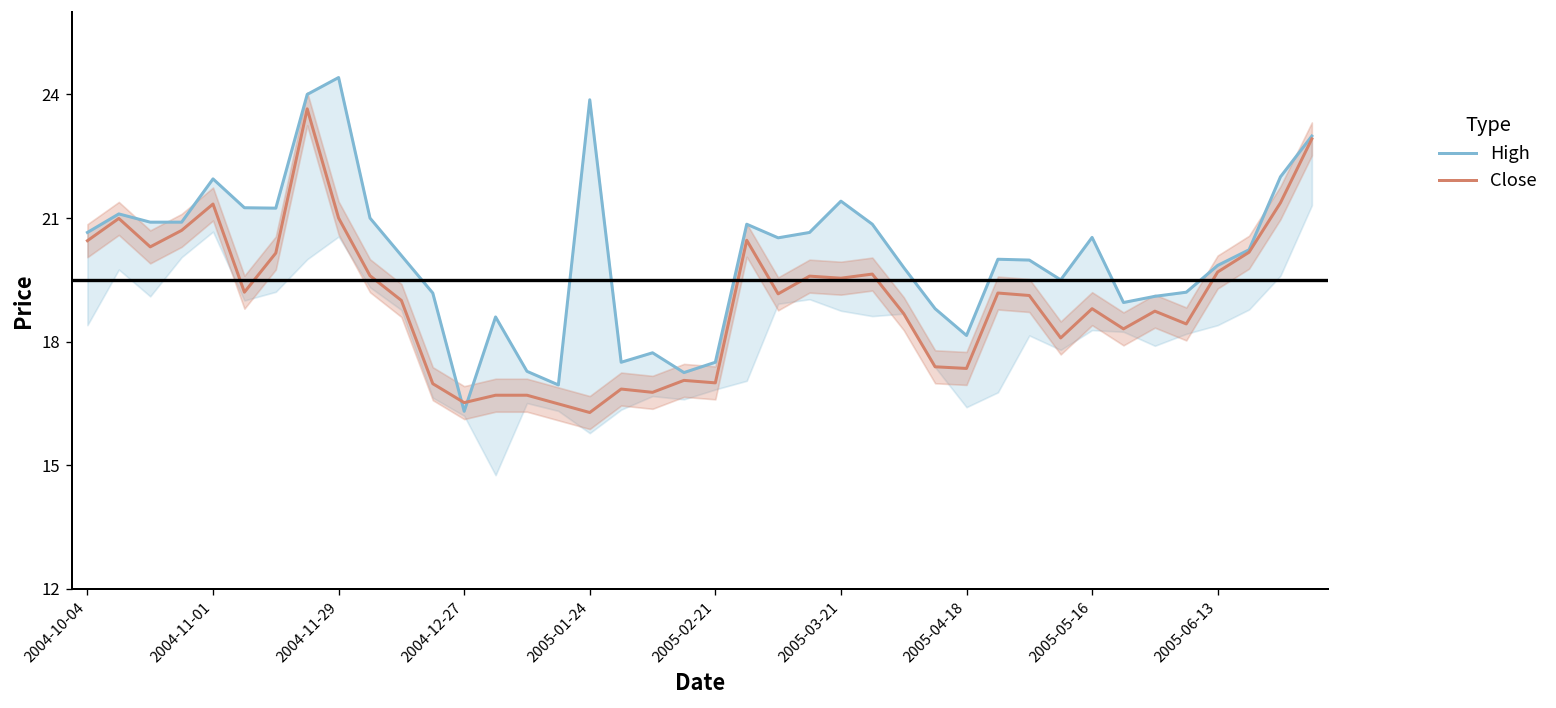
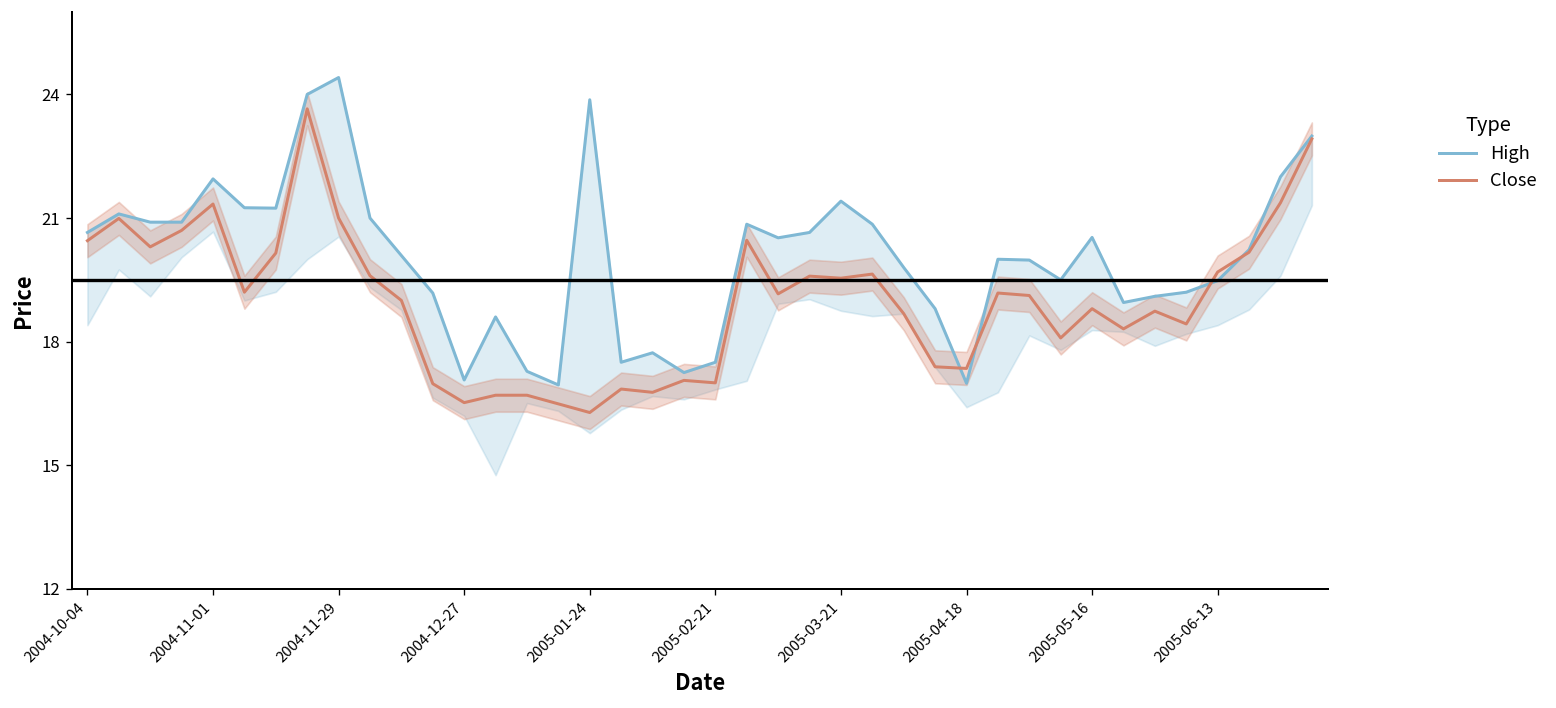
High, 2004-12-27: 16.3 -> 17.1
High, 2005-04-18: 18.2 -> 17.0
High, 2005-06-13: 19.9 -> 19.5
